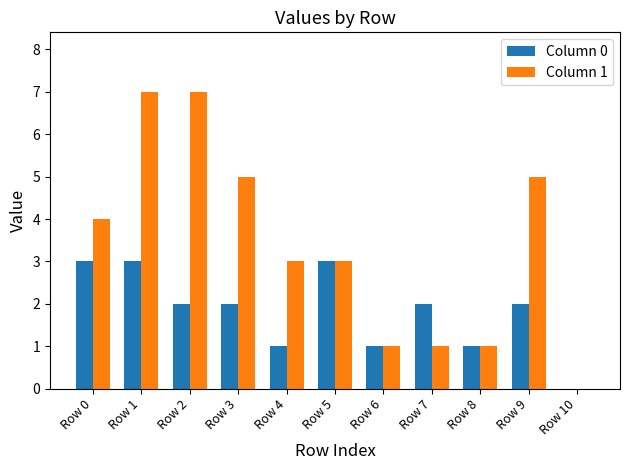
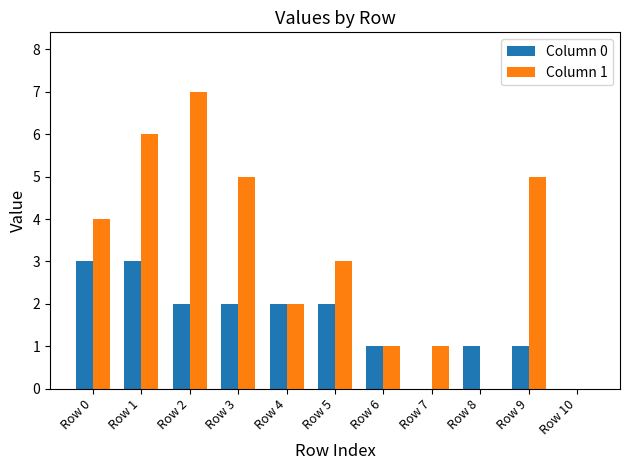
Column 1, Row 1: 7 -> 6
Column 0, Row 4: 1 -> 2
Column 1, Row 4: 3 -> 2
Column 0, Row 5: 3 -> 2
Column 0, Row 7: 2 -> 0
Column 1, Row 8: 1 -> 0
Column 0, Row 9: 2 -> 1
